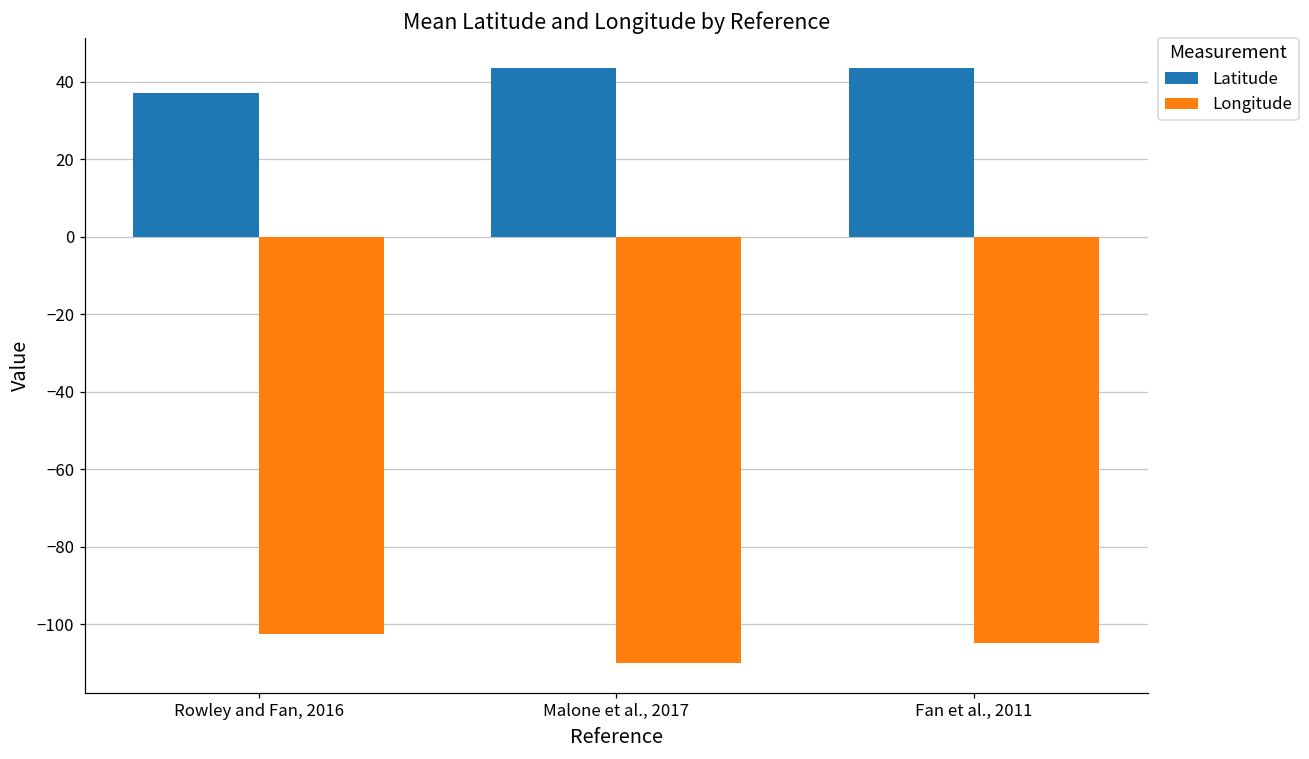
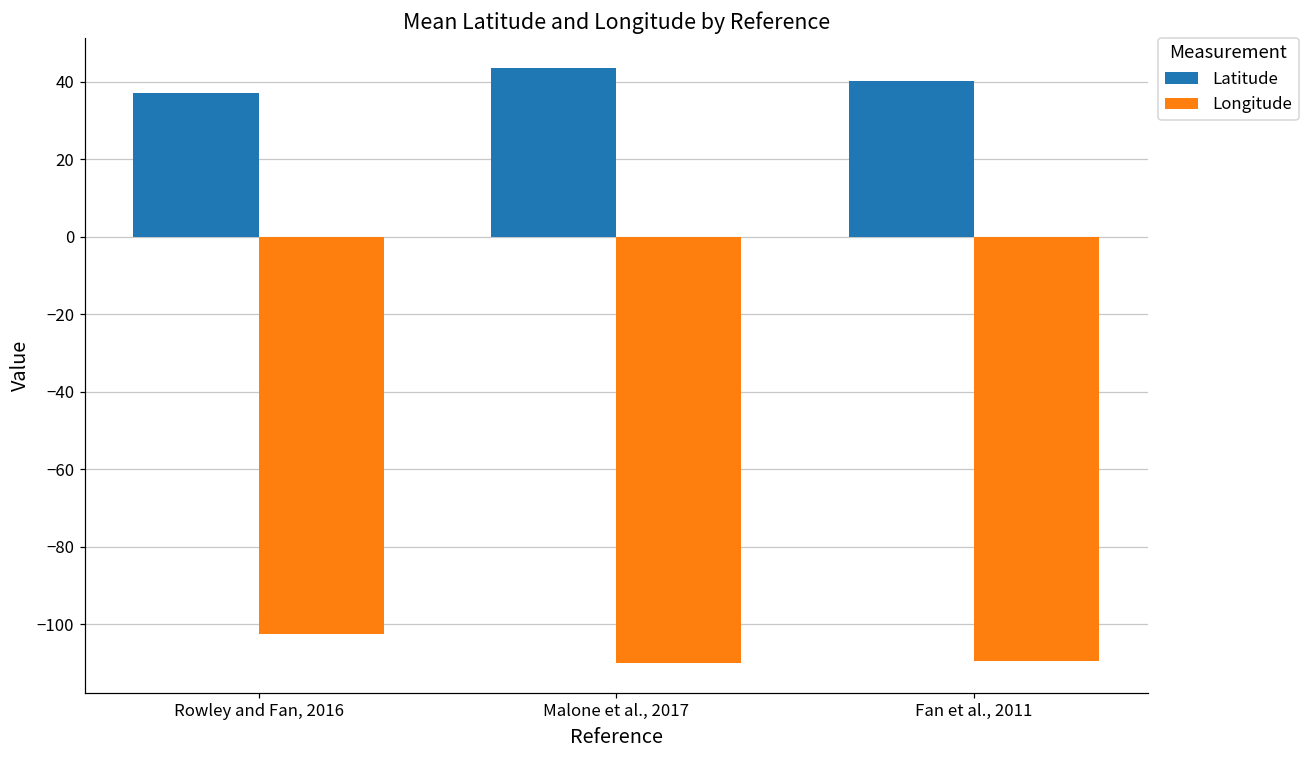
Latitude, Fan et al., 2011: 44 -> 40
Longitude, Fan et al., 2011: -105 -> -110
